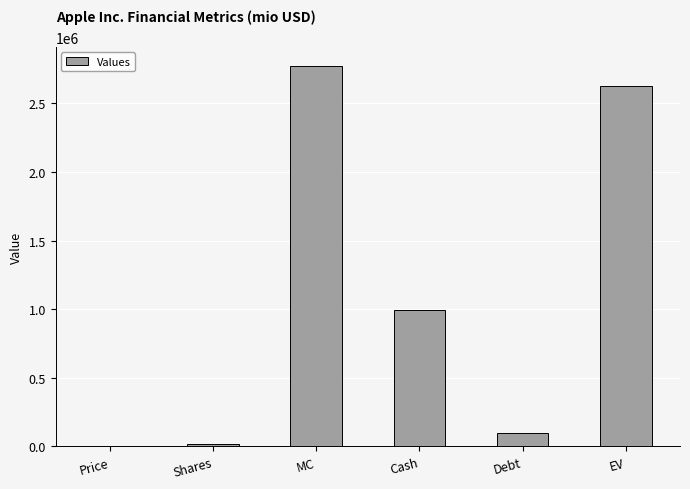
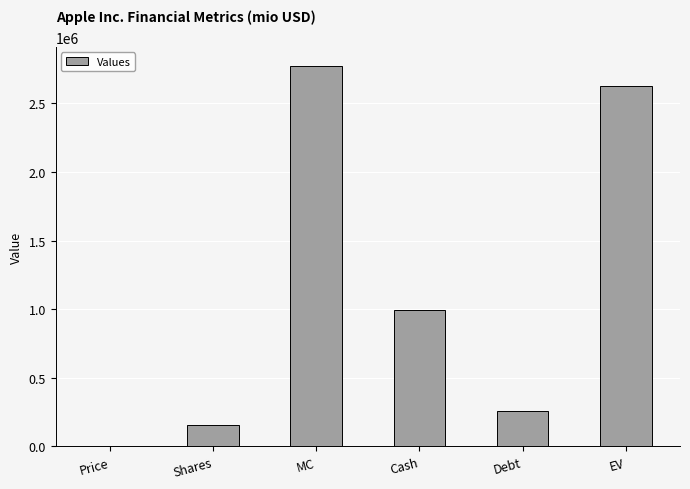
Shares: 20000 -> 160000
Debt: 90000 -> 260000
